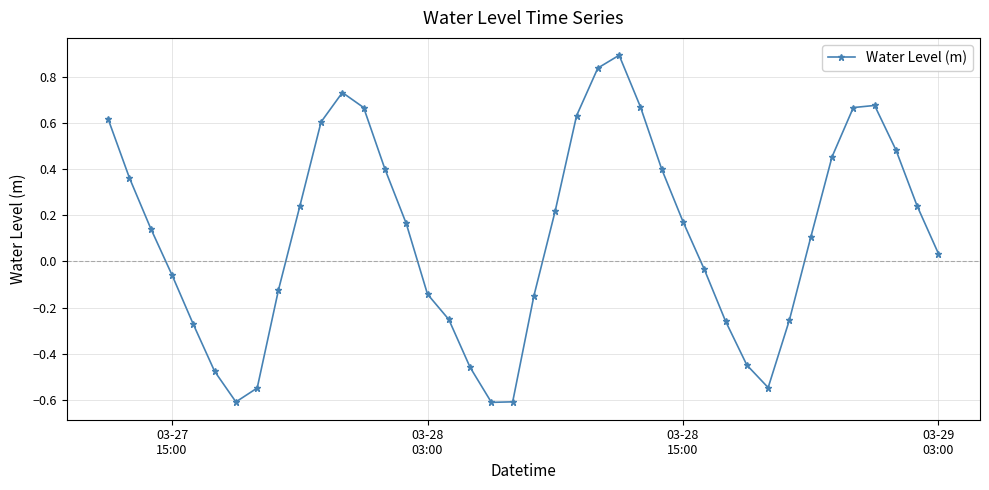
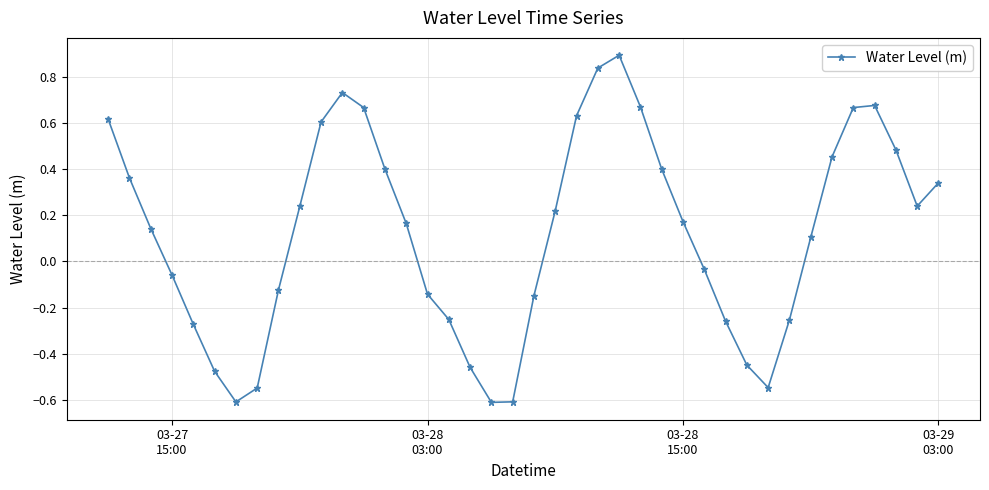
03-29 03:00: 0.03 -> 0.34
